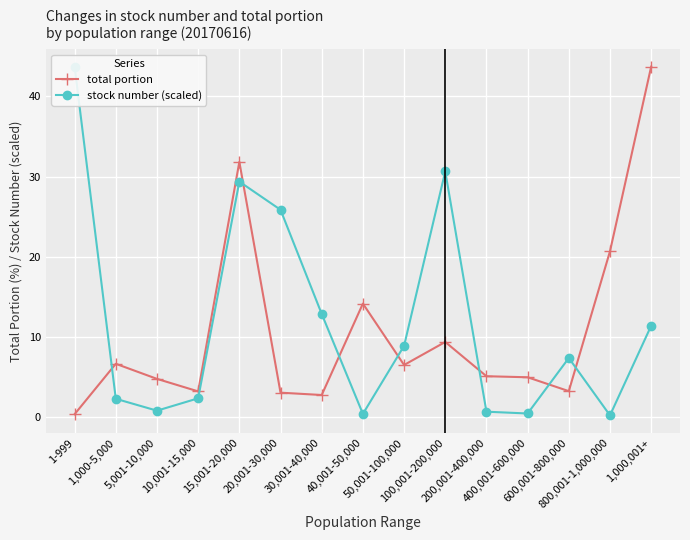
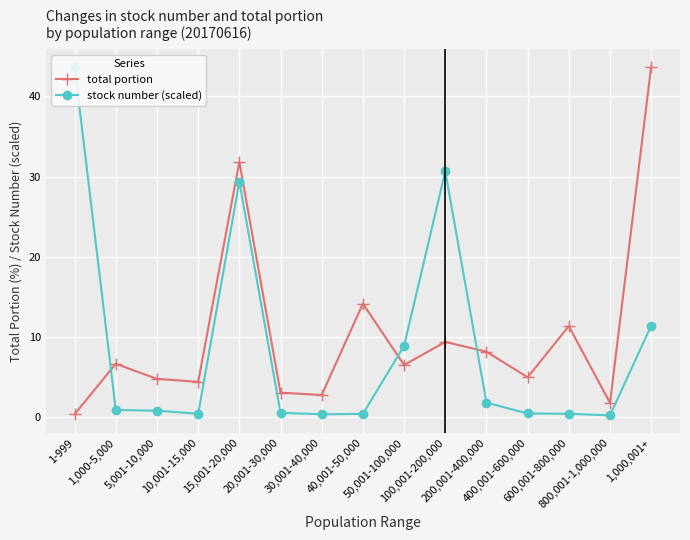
stock number (scaled), 1,000-5,000: 2 -> 1
total portion, 10,001-15,000: 3 -> 4
stock number (scaled), 10,001-15,000: 2 -> 0
stock number (scaled), 20,001-30,000: 26 -> 1
stock number (scaled), 30,001-40,000: 13 -> 0
total portion, 200,001-400,000: 5 -> 8
stock number (scaled), 200,001-400,000: 1 -> 2
total portion, 600,001-800,000: 3 -> 11
stock number (scaled), 600,001-800,000: 7 -> 0
total portion, 800,001-1,000,000: 21 -> 2
